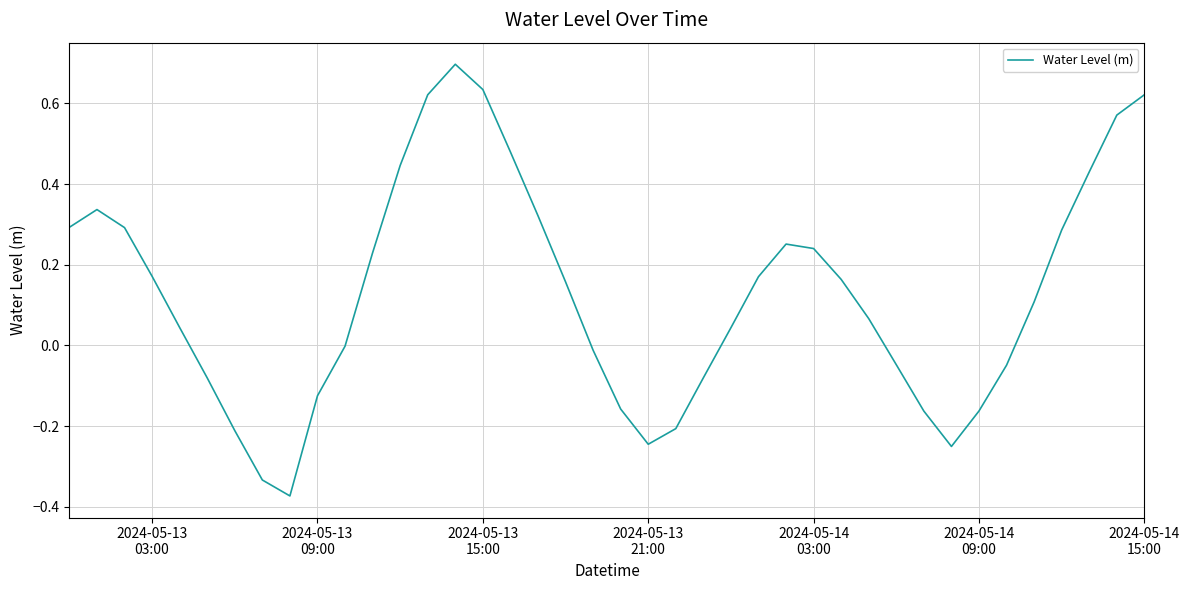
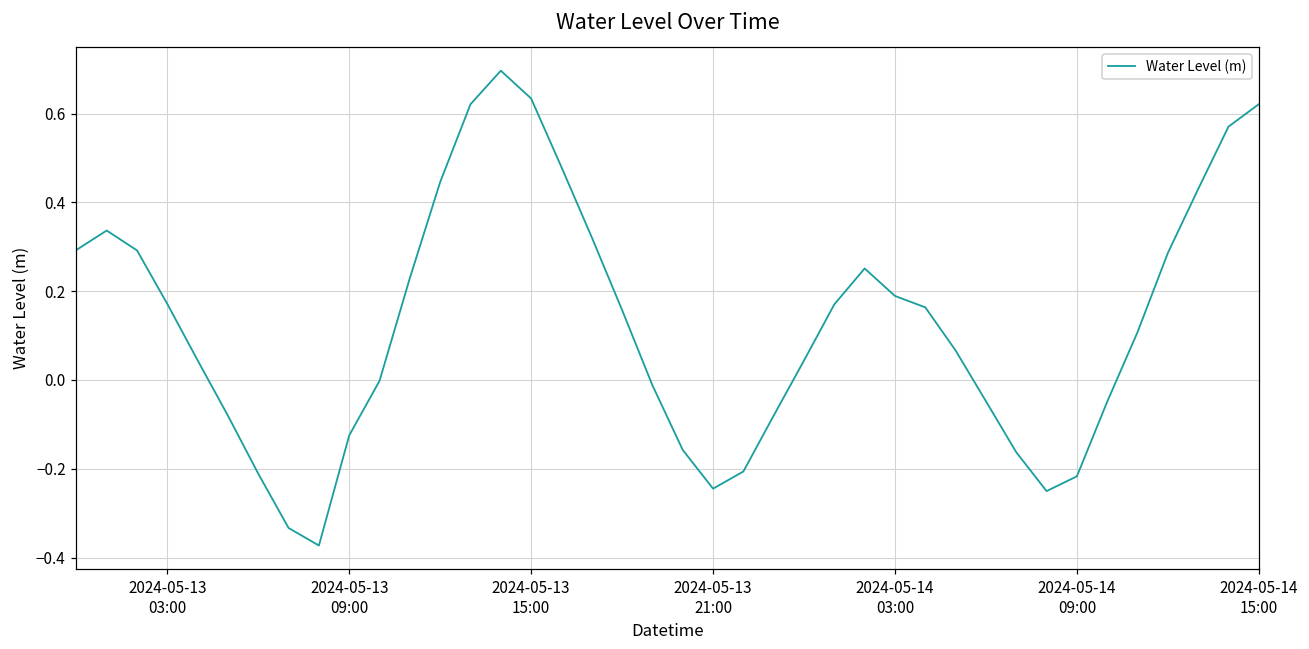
2024-05-14 03:00: 0.24 -> 0.19
2024-05-14 09:00: -0.16 -> -0.22
